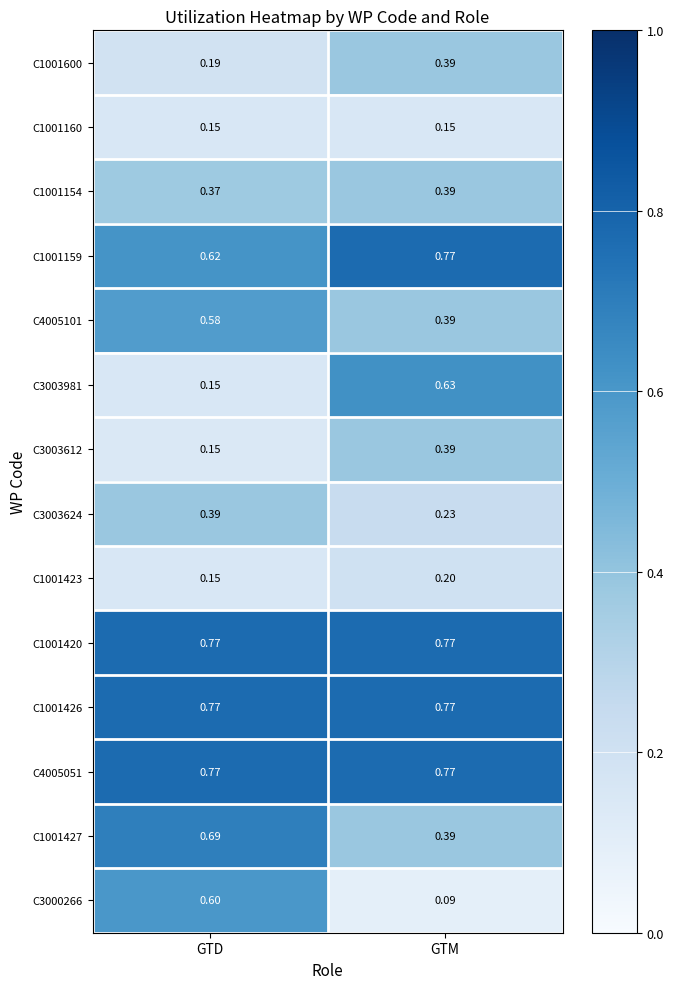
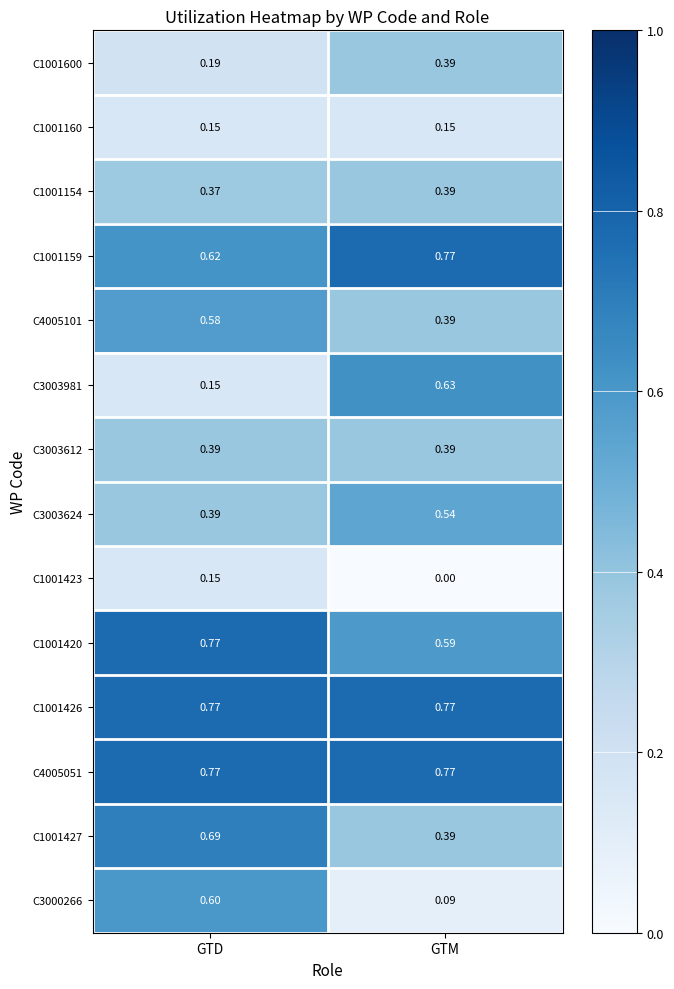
C3003612, GTD: 0.15 -> 0.39
C3003624, GTM: 0.23 -> 0.54
C1001423, GTM: 0.20 -> 0.00
C1001420, GTM: 0.77 -> 0.59
